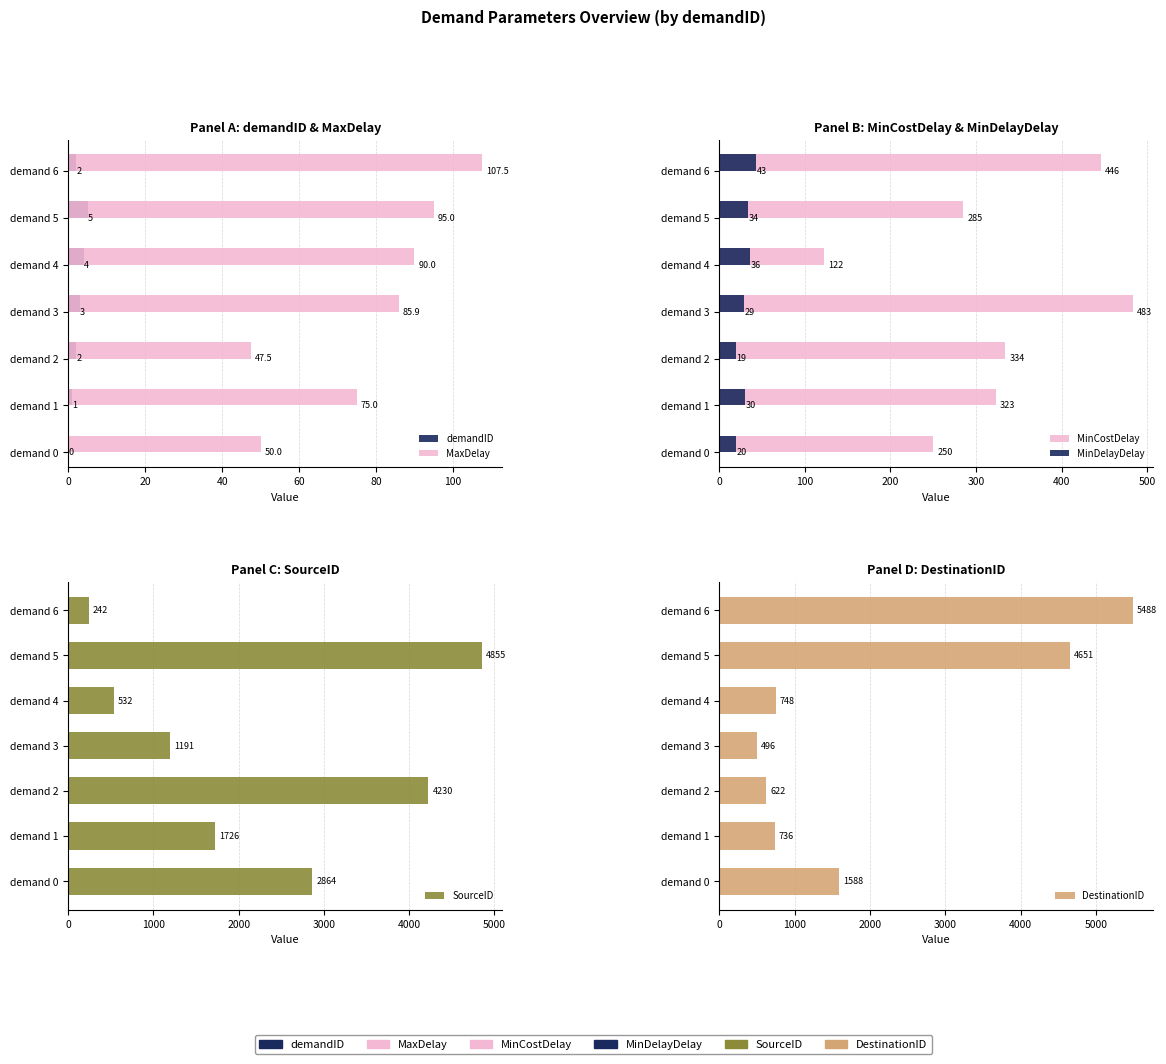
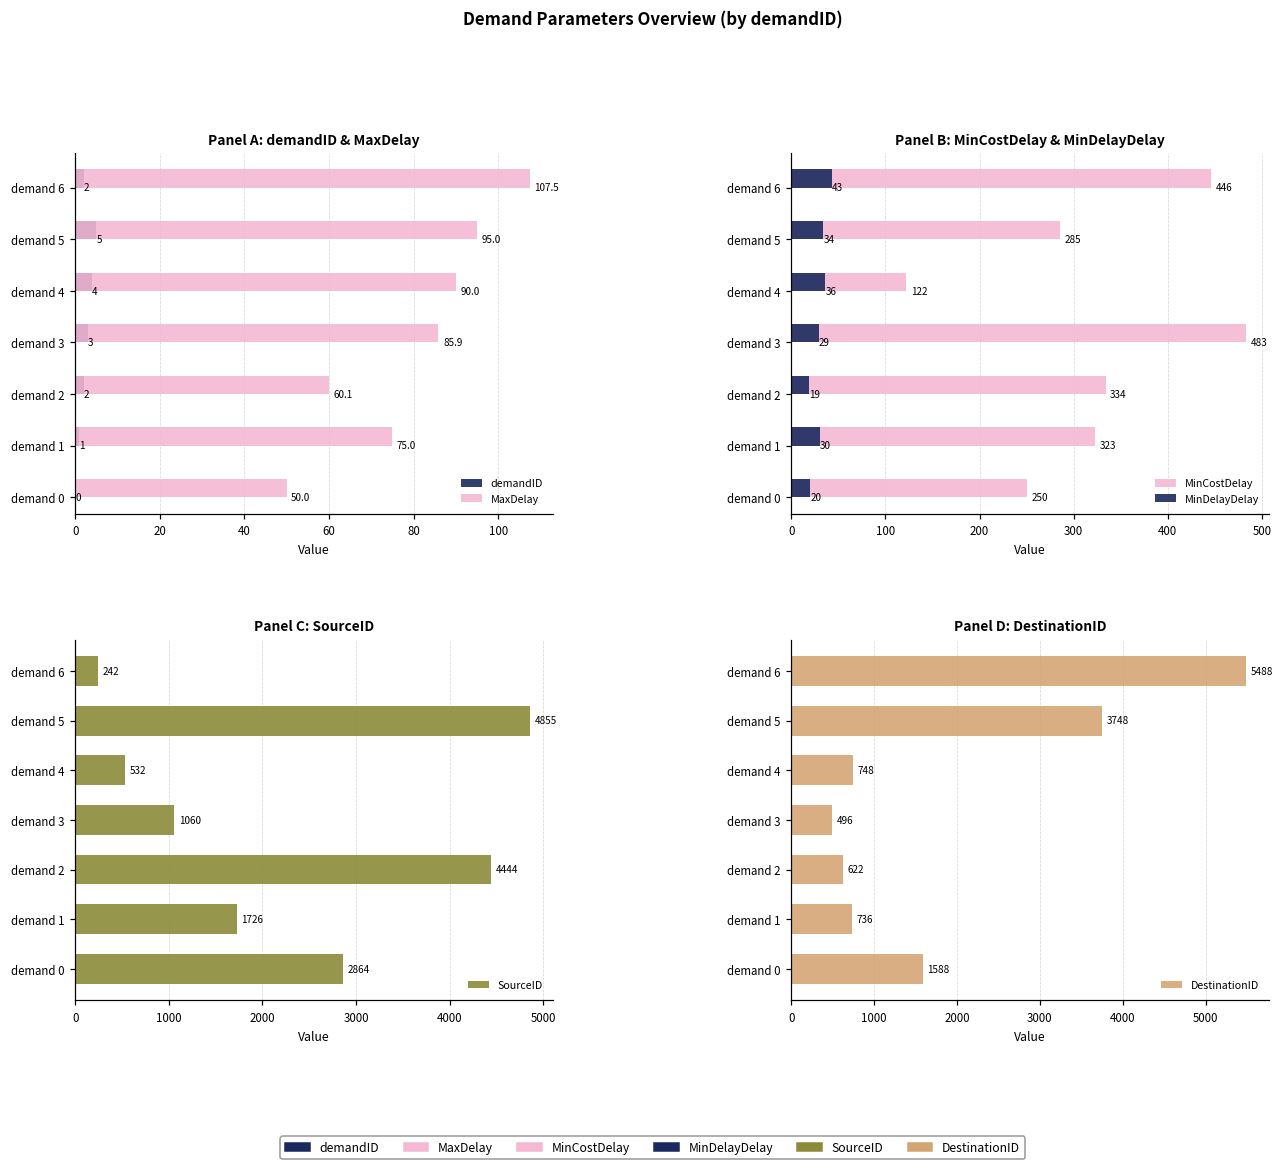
Panel A: demandID & MaxDelay, MaxDelay, demand 2: 47.5 -> 60.1
Panel C: SourceID, demand 3: 1191 -> 1060
Panel C: SourceID, demand 2: 4230 -> 4444
Panel D: DestinationID, demand 5: 4651 -> 3748
